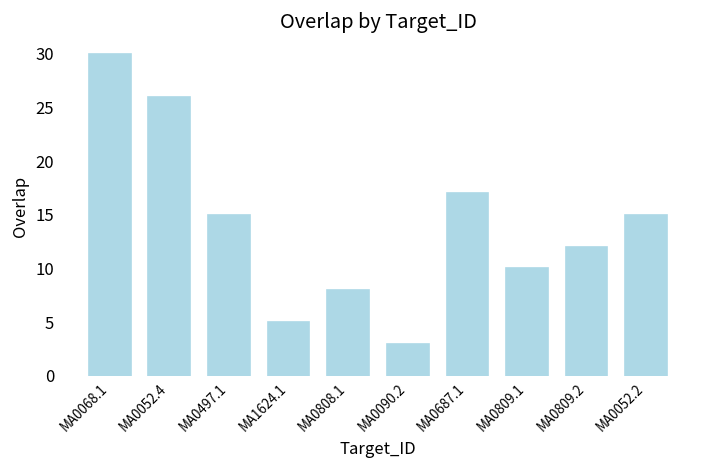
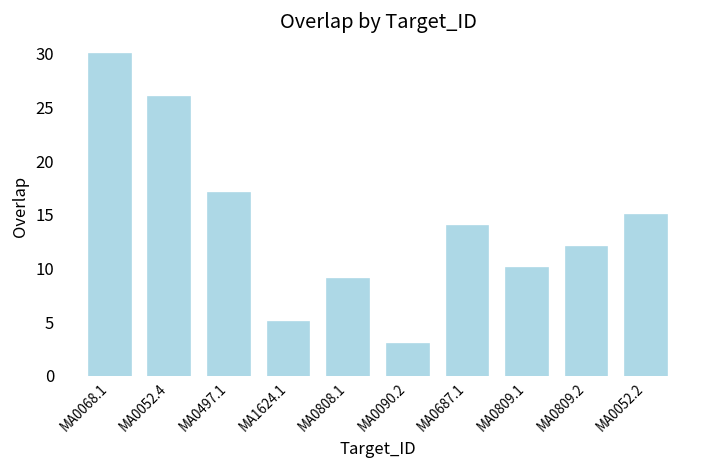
MA0497.1: 15 -> 17
MA0808.1: 8 -> 9
MA0687.1: 17 -> 14
